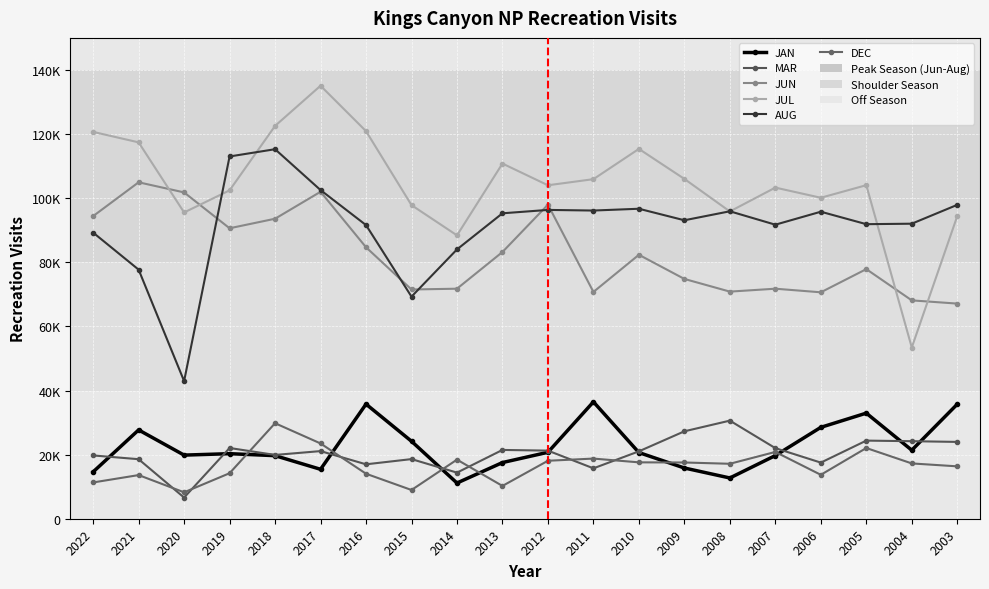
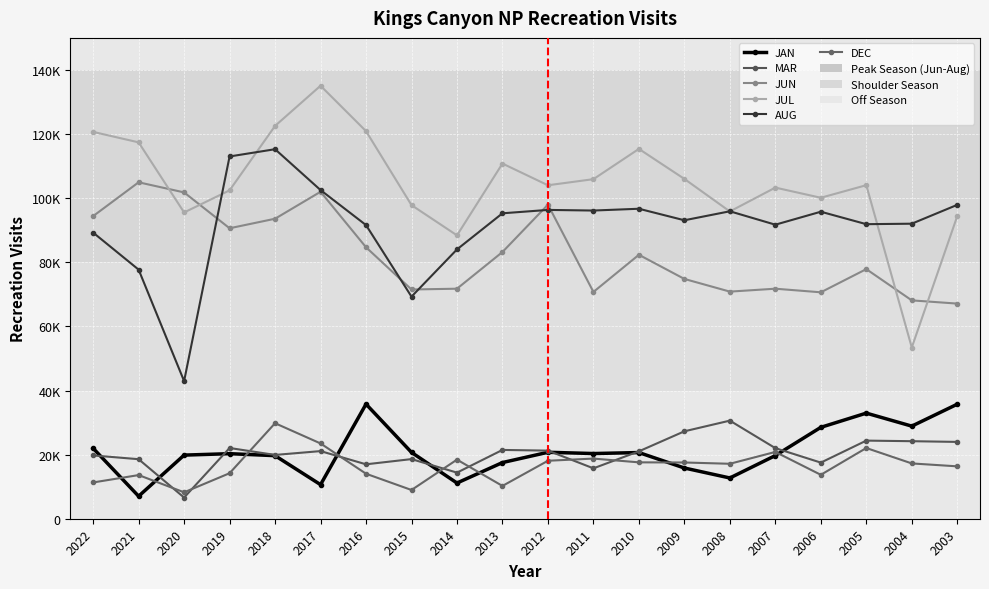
JAN, 2022: 15000 -> 22000
JAN, 2021: 28000 -> 7000
JAN, 2017: 15000 -> 11000
JAN, 2015: 24000 -> 21000
JAN, 2011: 36000 -> 20000
JAN, 2004: 21000 -> 29000
